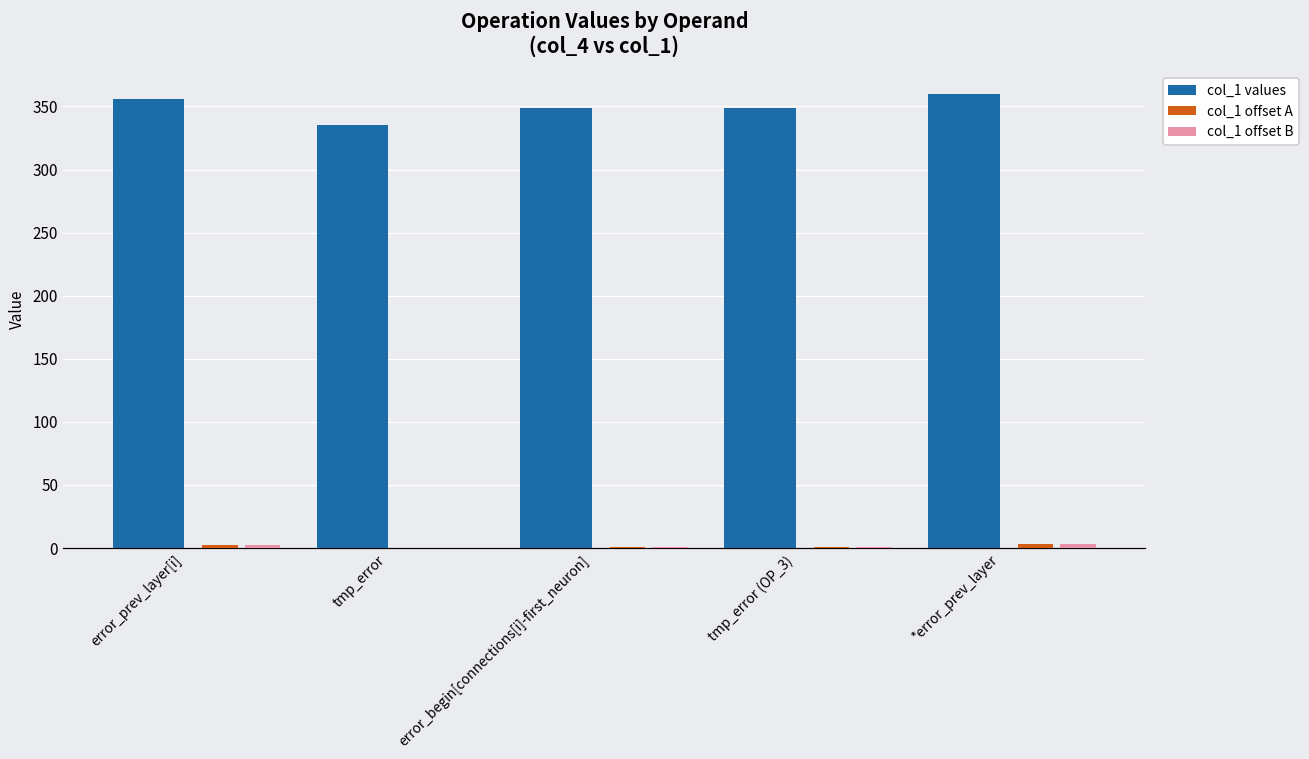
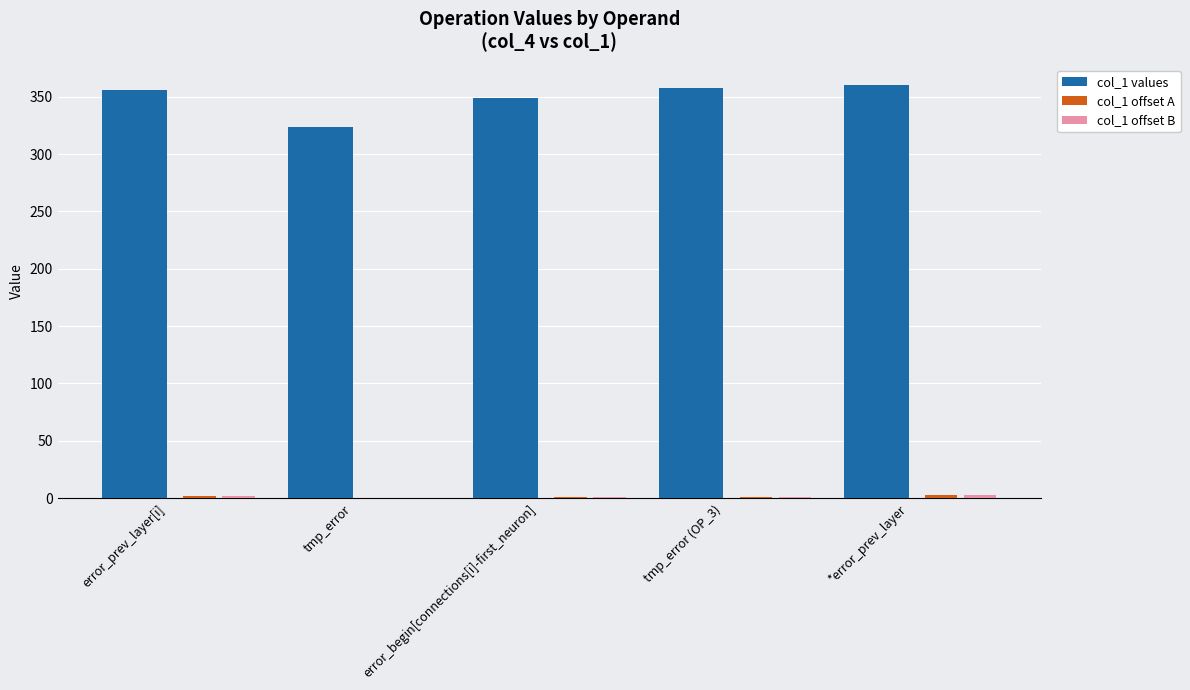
col_1 values, tmp_error: 335 -> 324
col_1 values, tmp_error (OP_3): 349 -> 358
